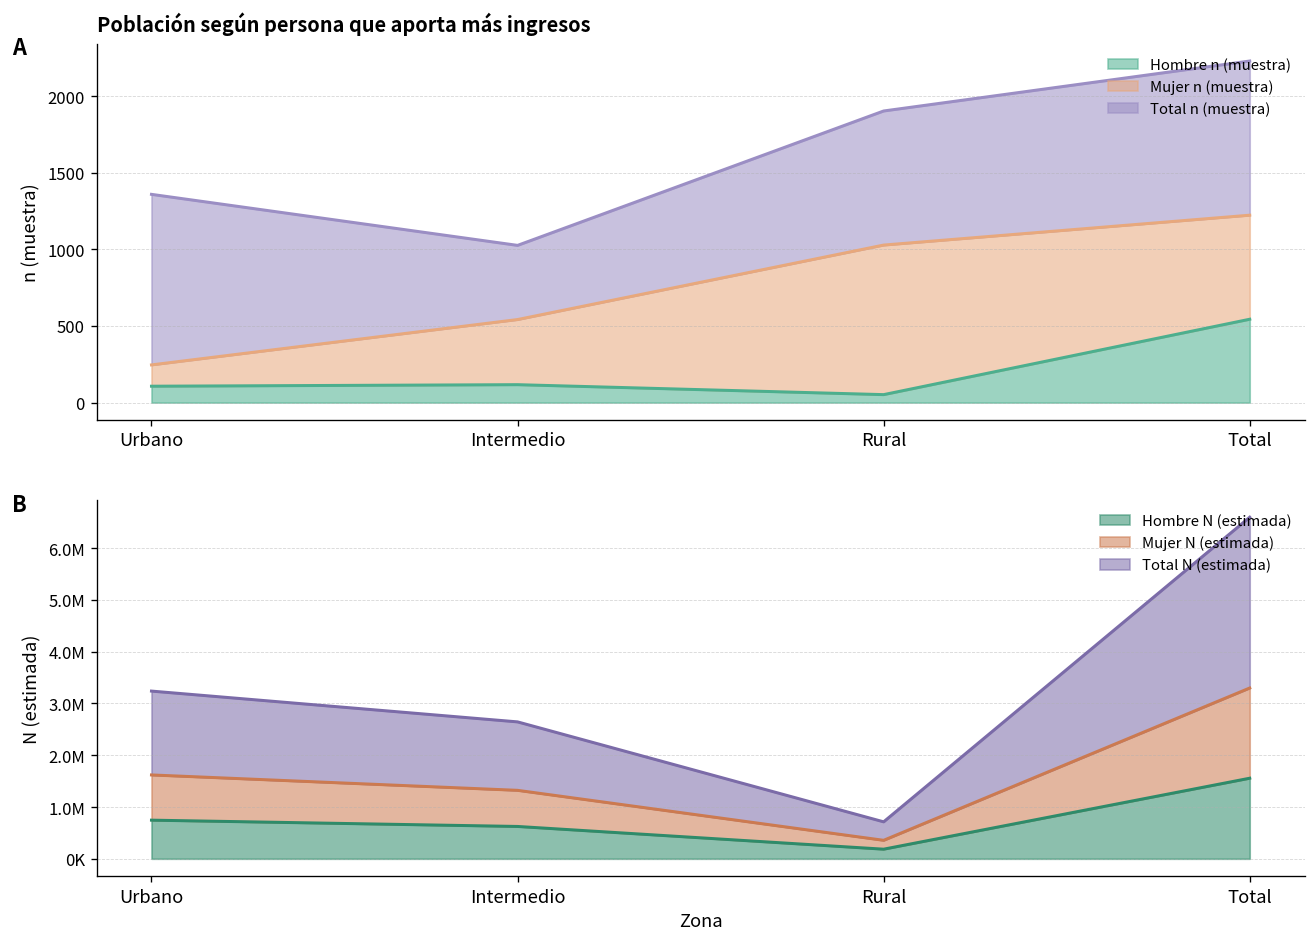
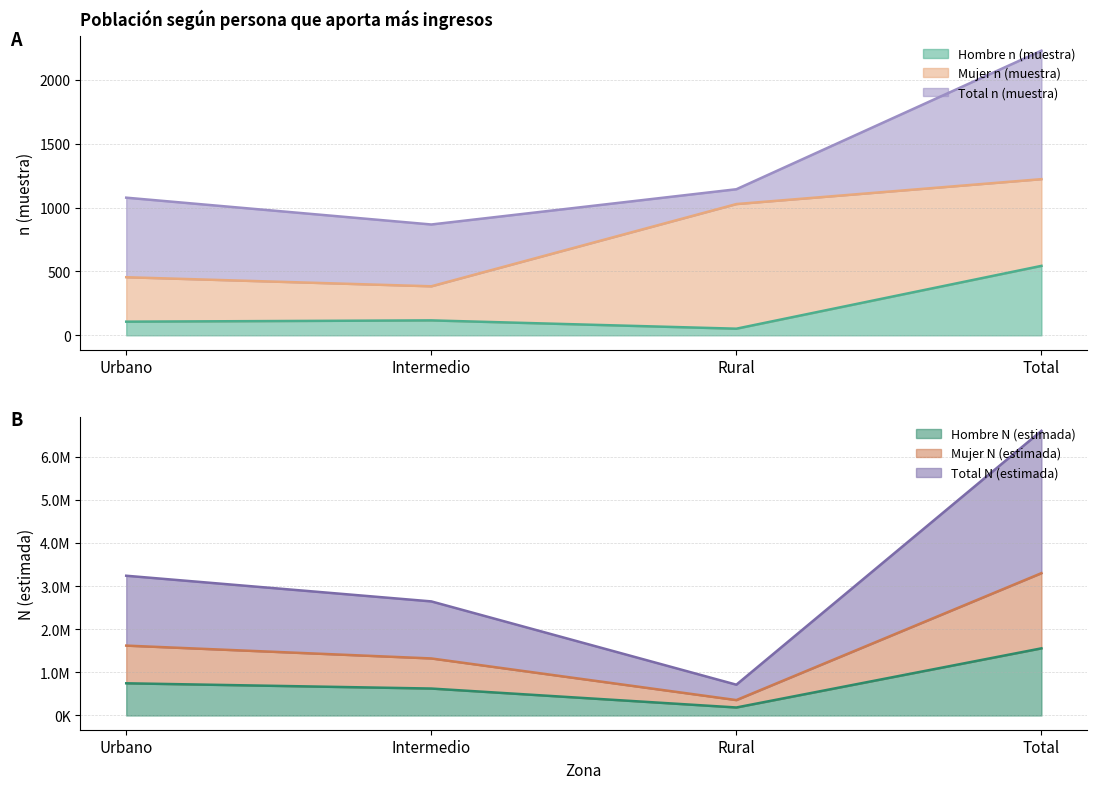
Población según persona que aporta más ingresos, Mujer n (muestra), Urbano: 140 -> 350
Población según persona que aporta más ingresos, Total n (muestra), Urbano: 1110 -> 620
Población según persona que aporta más ingresos, Mujer n (muestra), Intermedio: 430 -> 270
Población según persona que aporta más ingresos, Total n (muestra), Rural: 880 -> 120
